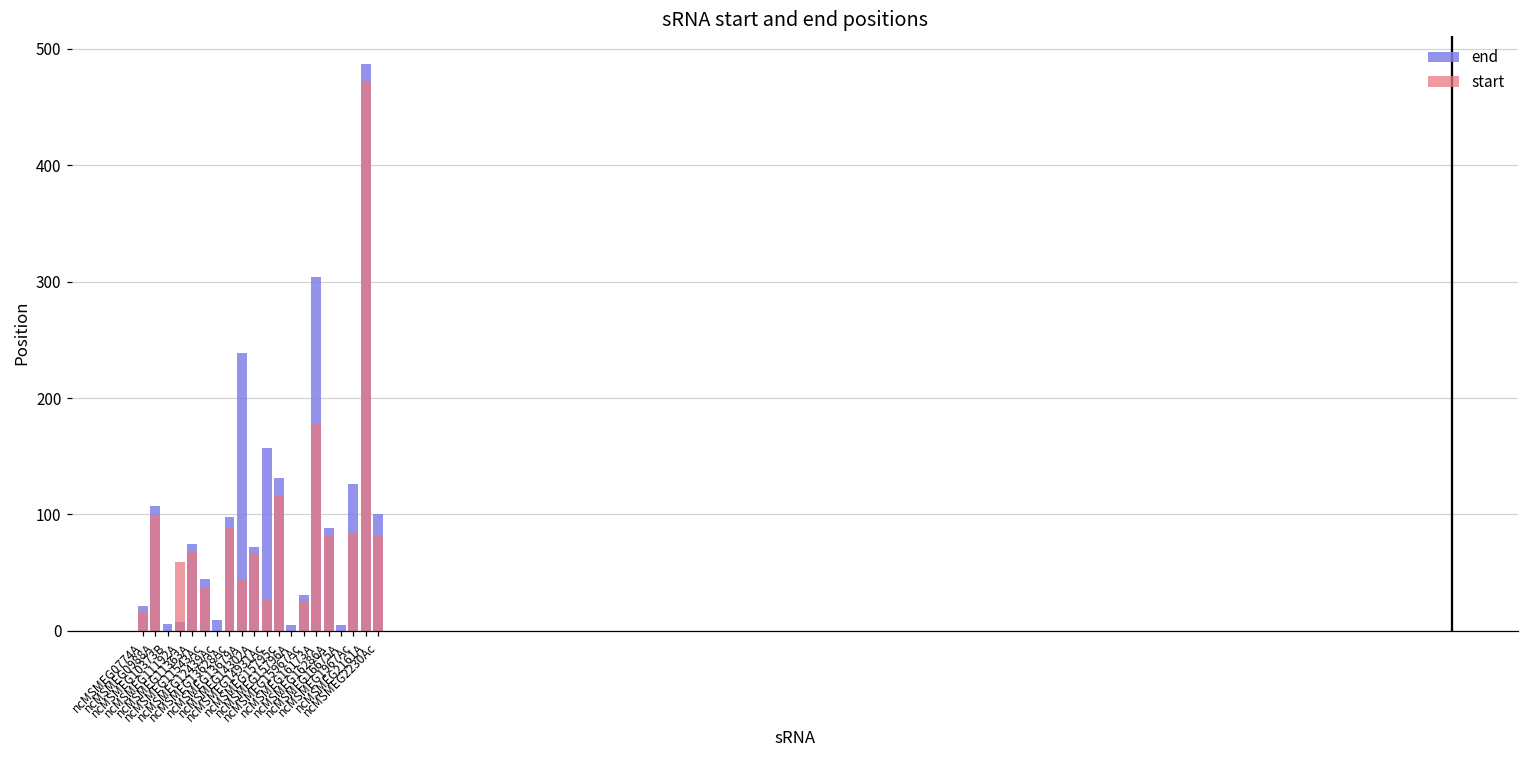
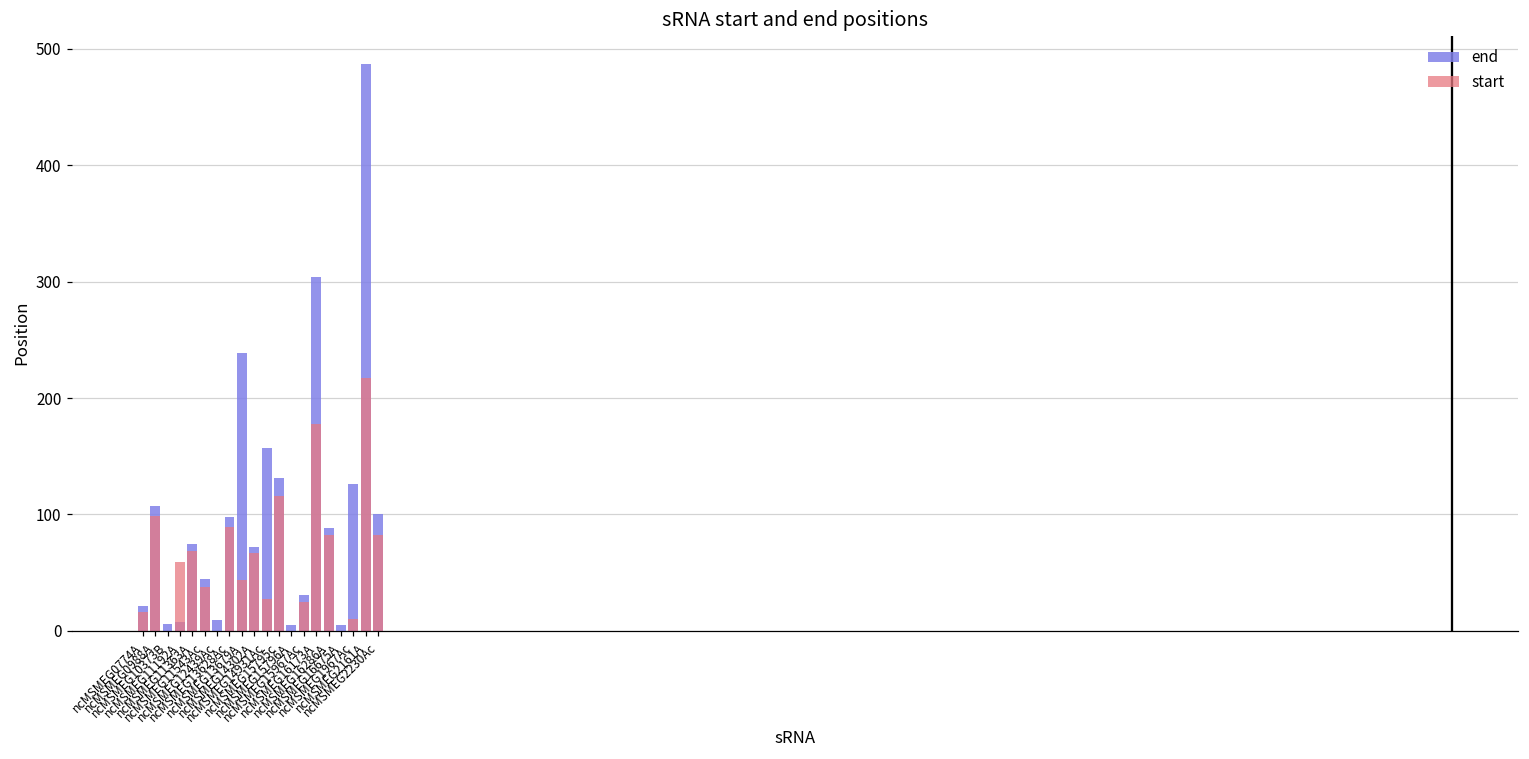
start, ncMSMEG1967Ac: 84 -> 10
start, ncMSMEG2161A: 472 -> 217
